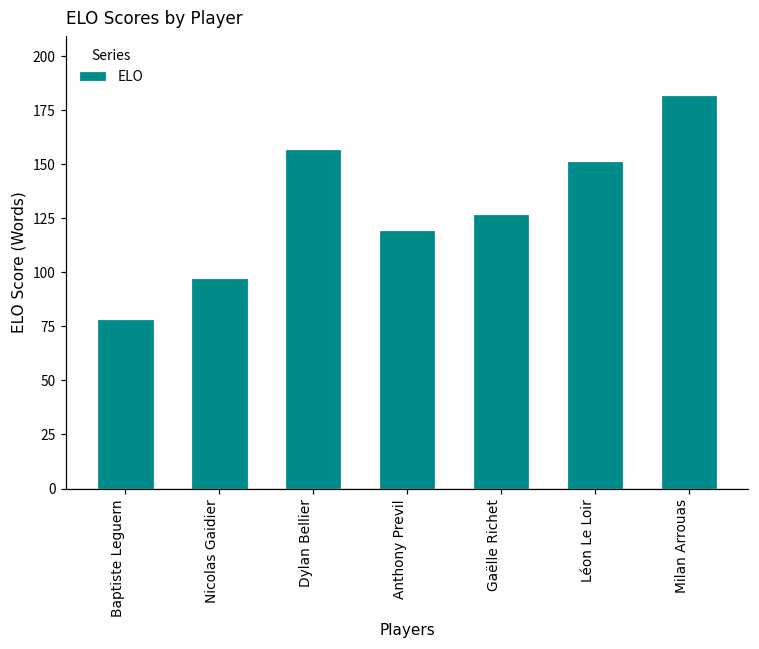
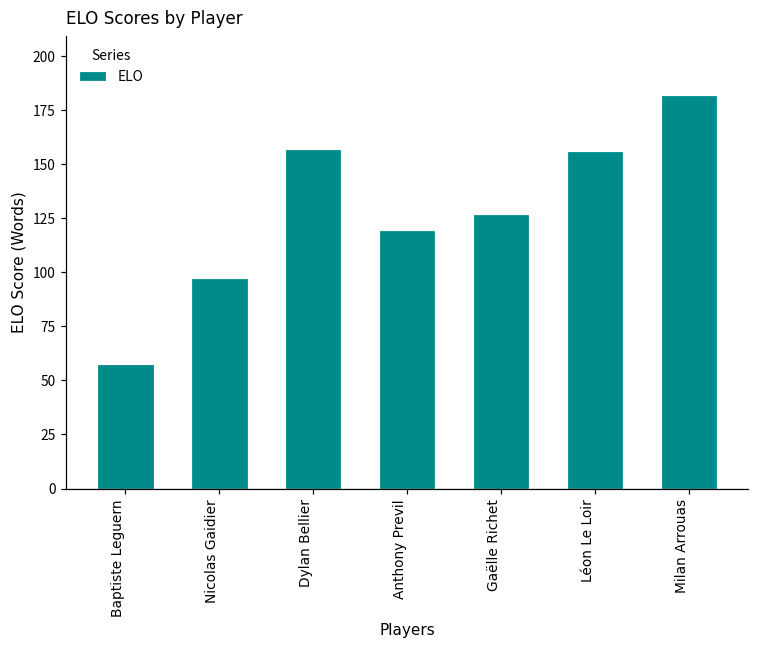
Baptiste Leguern: 78 -> 58
Léon Le Loir: 151 -> 156
